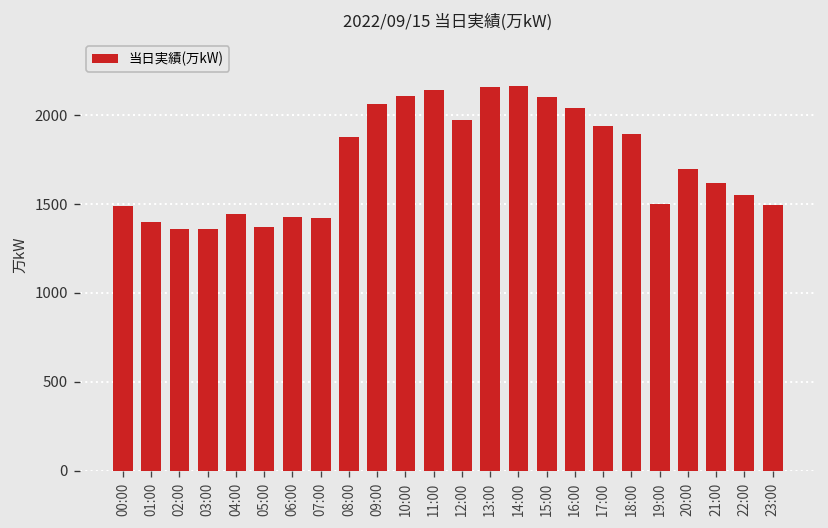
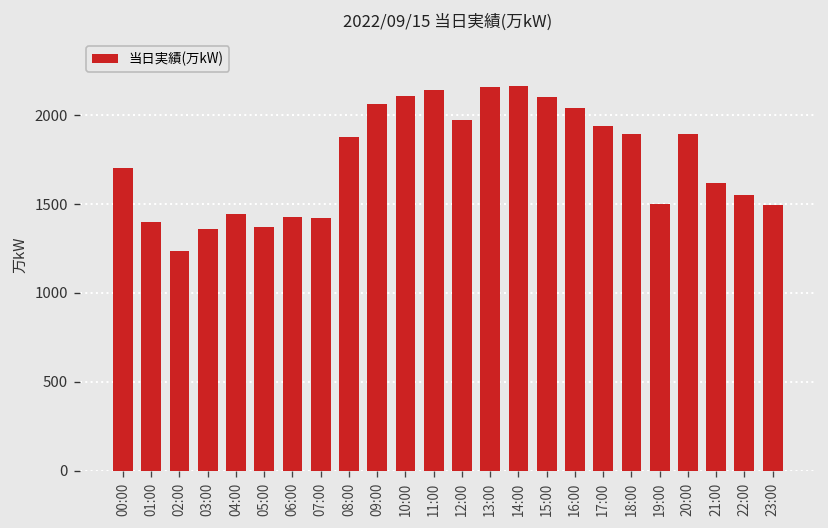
00:00: 1490 -> 1700
02:00: 1360 -> 1230
20:00: 1700 -> 1890
